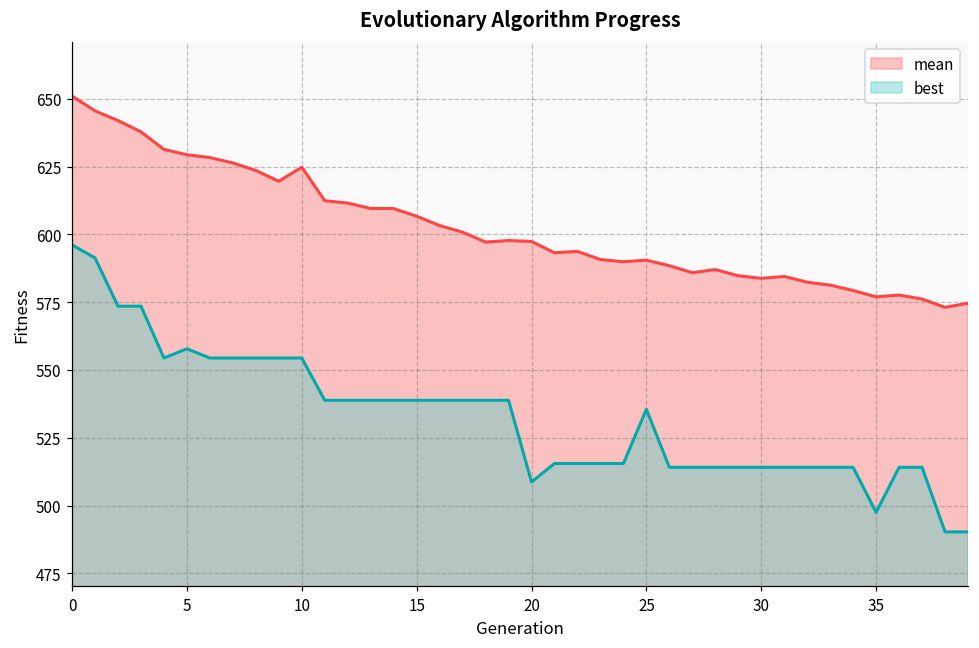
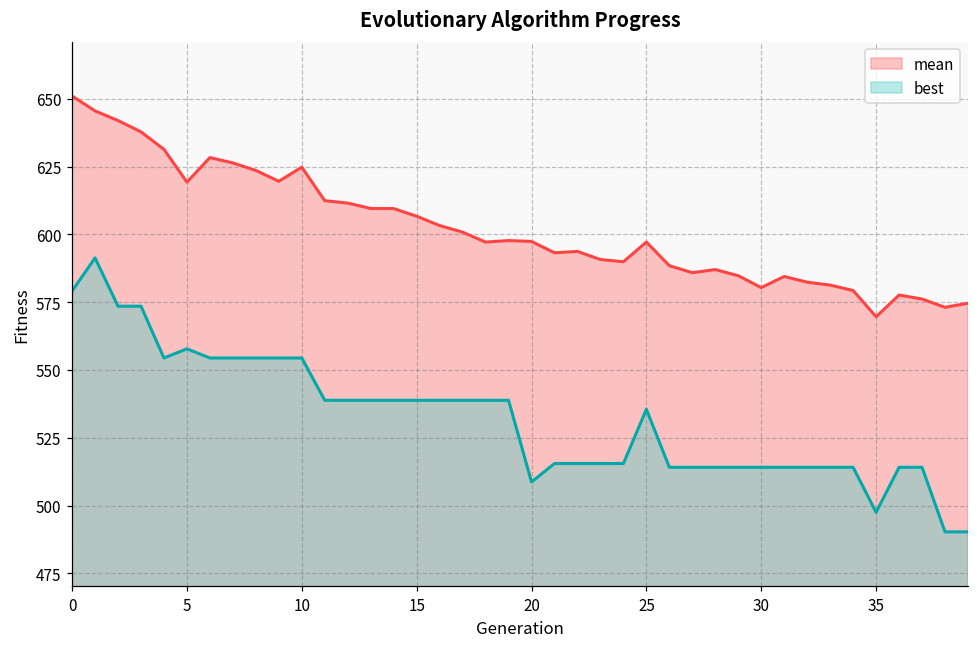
best, 0: 596 -> 579
mean, 5: 629 -> 619
mean, 25: 590 -> 597
mean, 30: 584 -> 580
mean, 35: 577 -> 570
